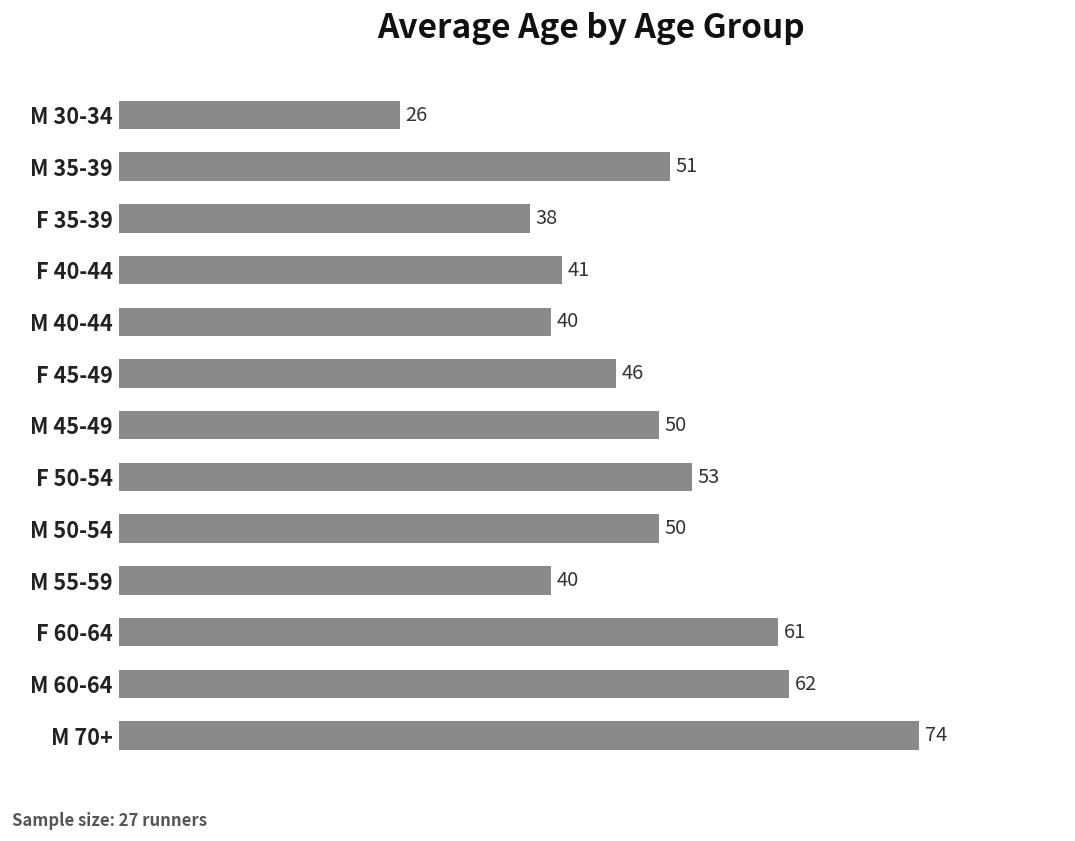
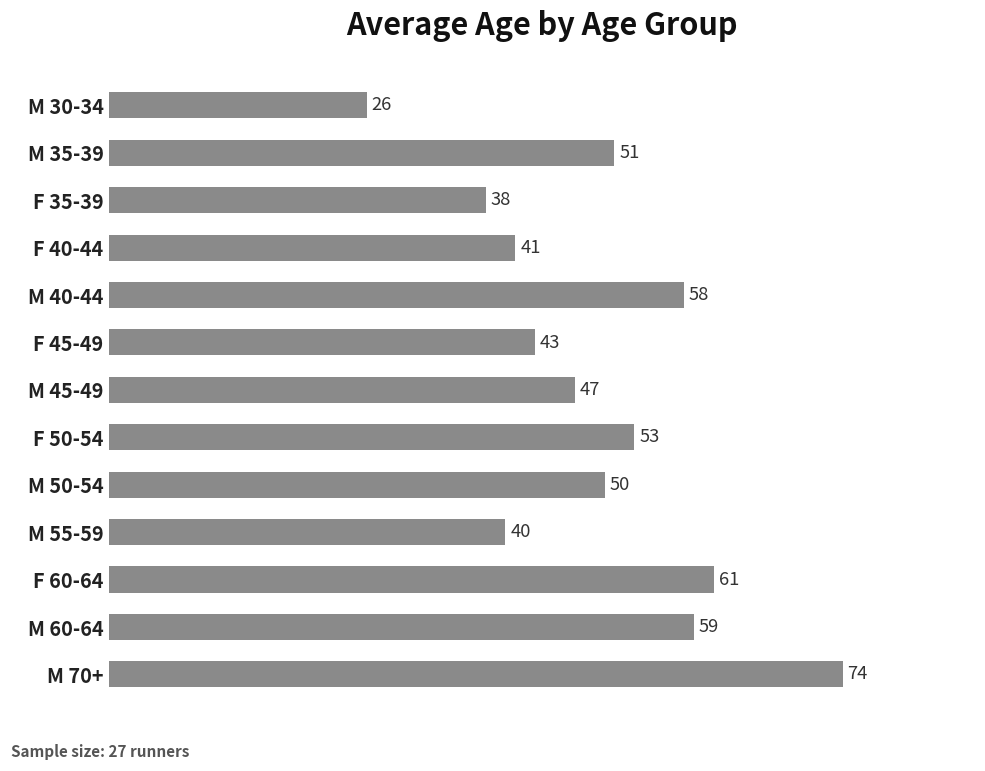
M 40-44: 40 -> 58
F 45-49: 46 -> 43
M 45-49: 50 -> 47
M 60-64: 62 -> 59
